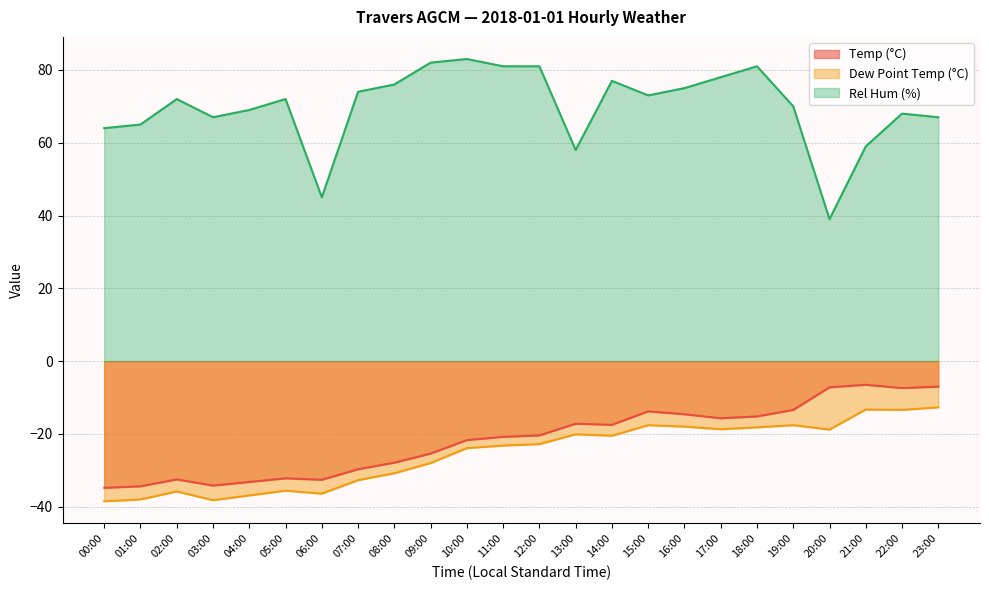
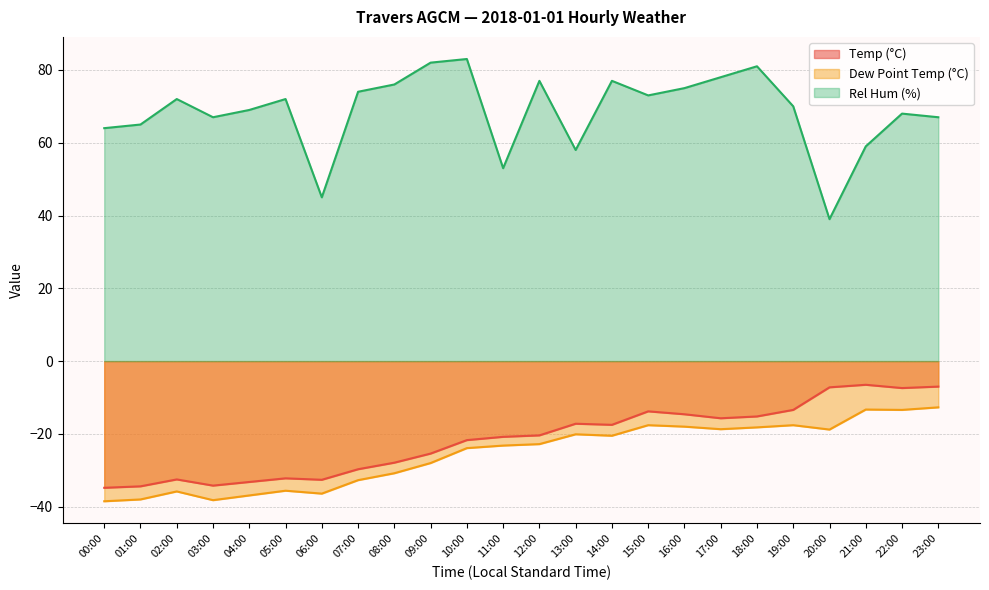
Rel Hum (%), 11:00: 81 -> 53
Rel Hum (%), 12:00: 81 -> 77
